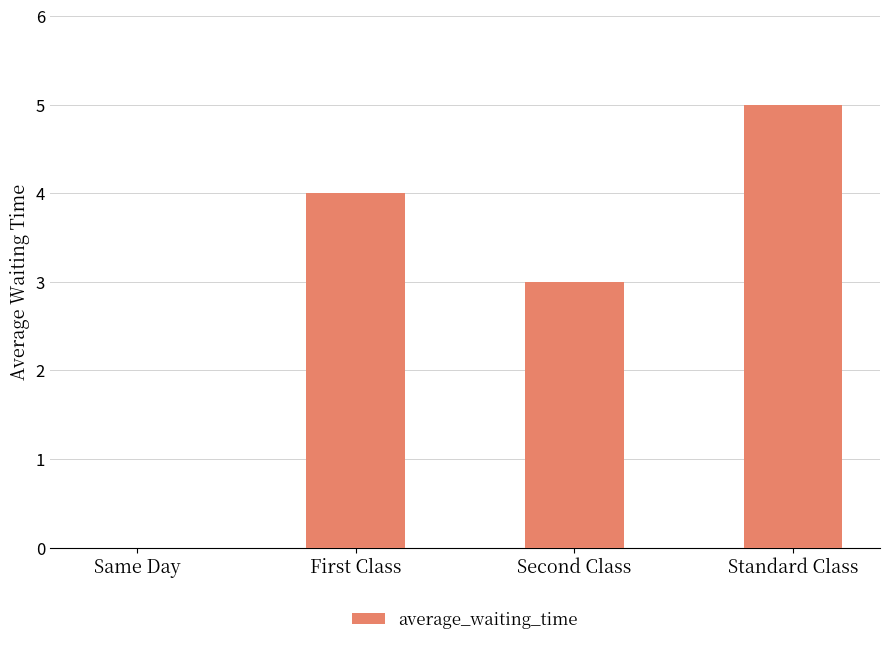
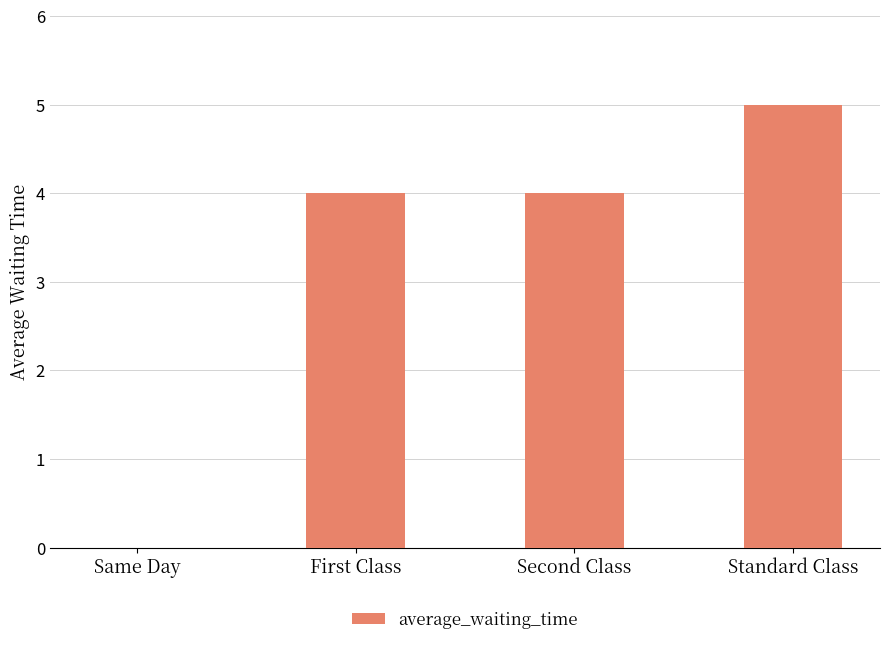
Second Class: 3 -> 4
